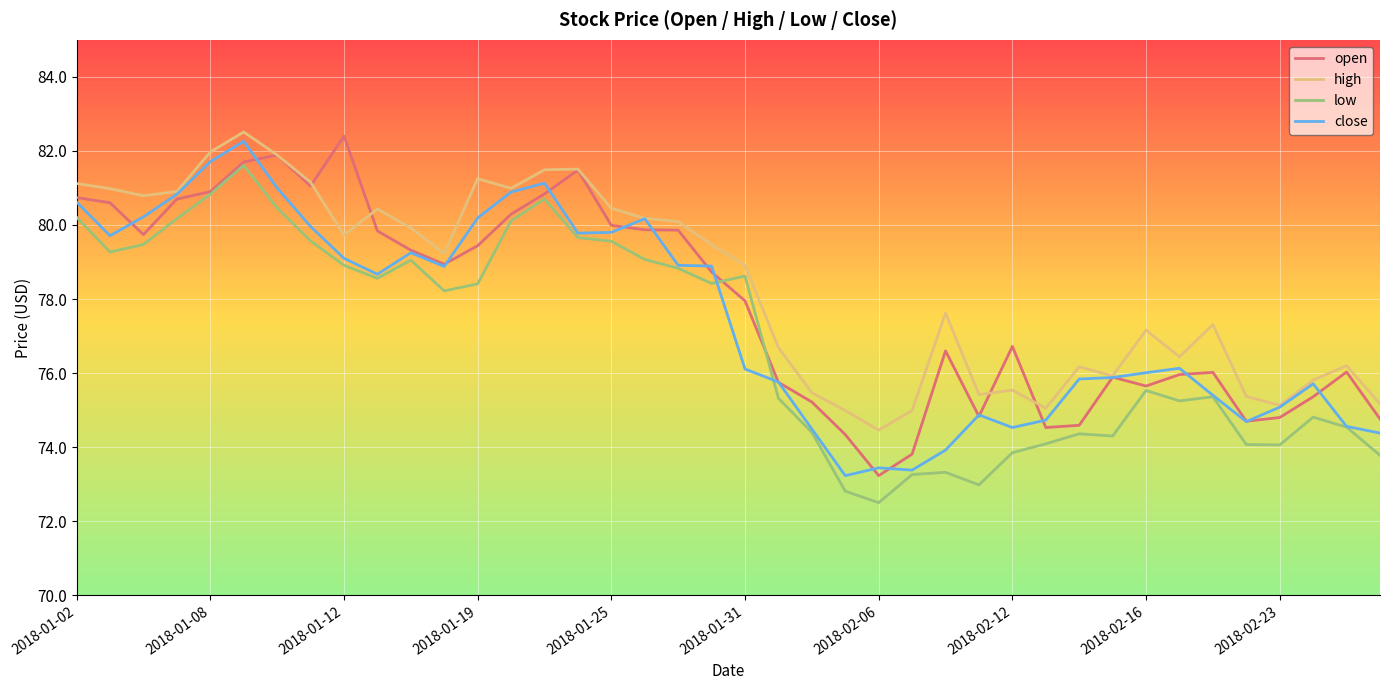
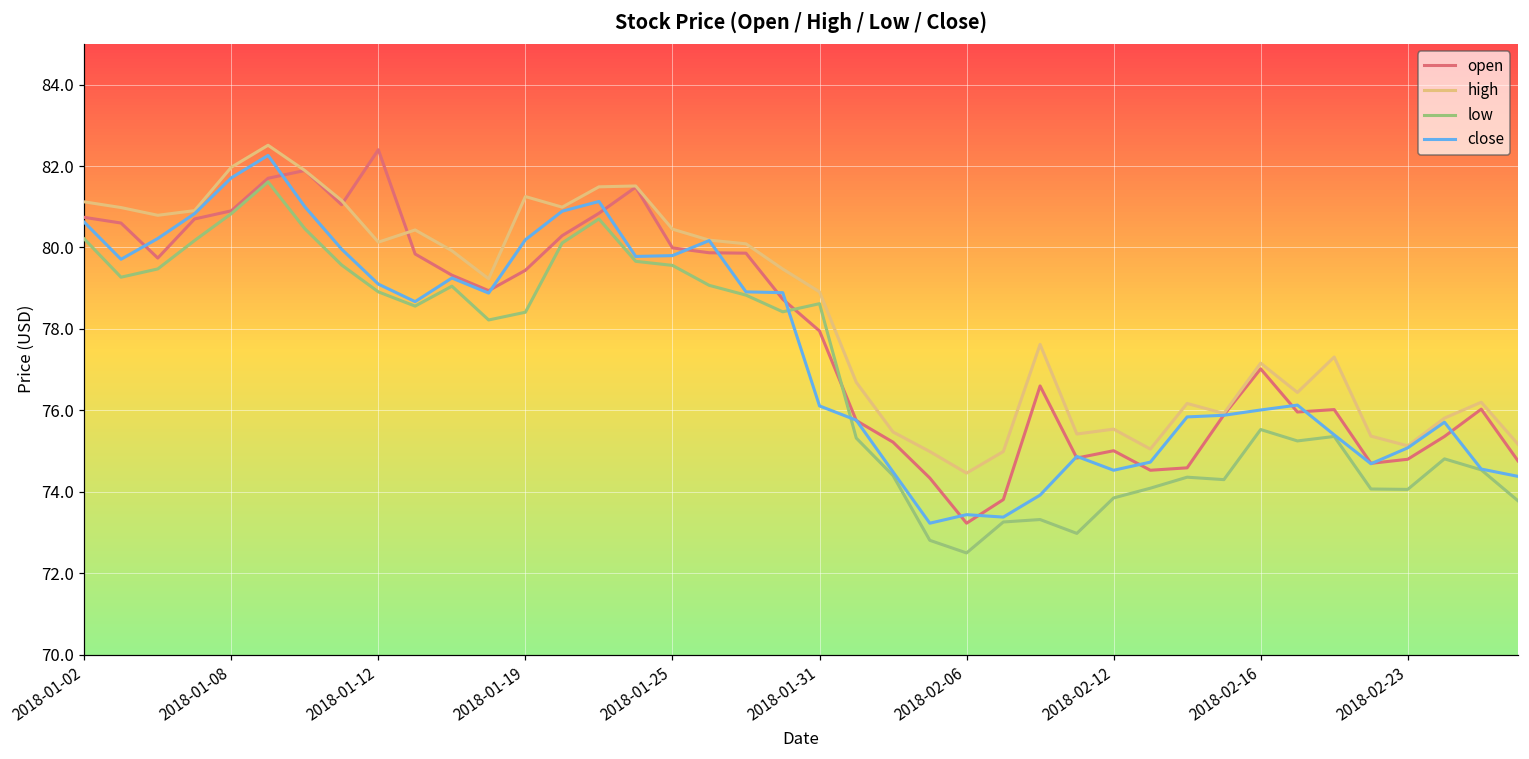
high, 2018-01-12: 79.7 -> 80.1
open, 2018-02-12: 76.7 -> 75.0
open, 2018-02-16: 75.7 -> 77.0
